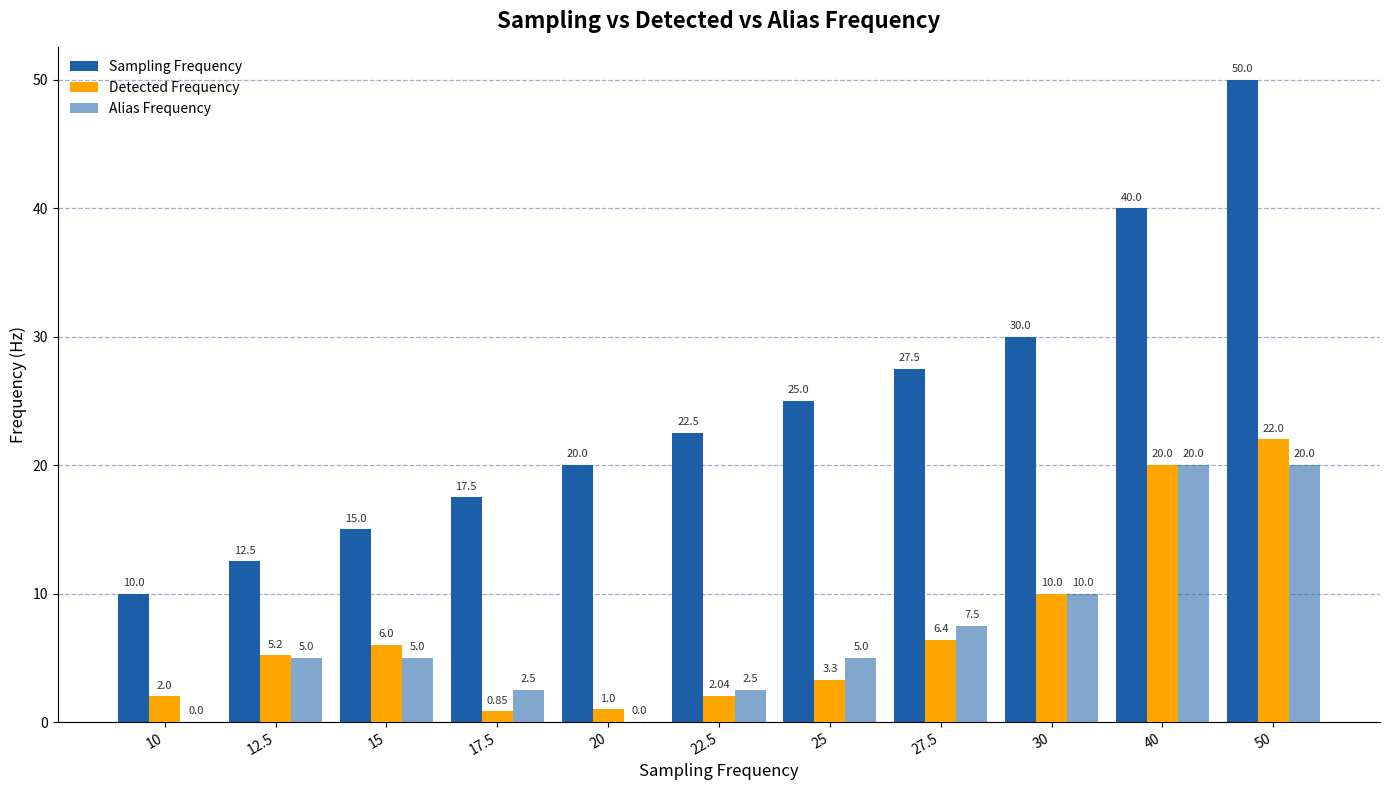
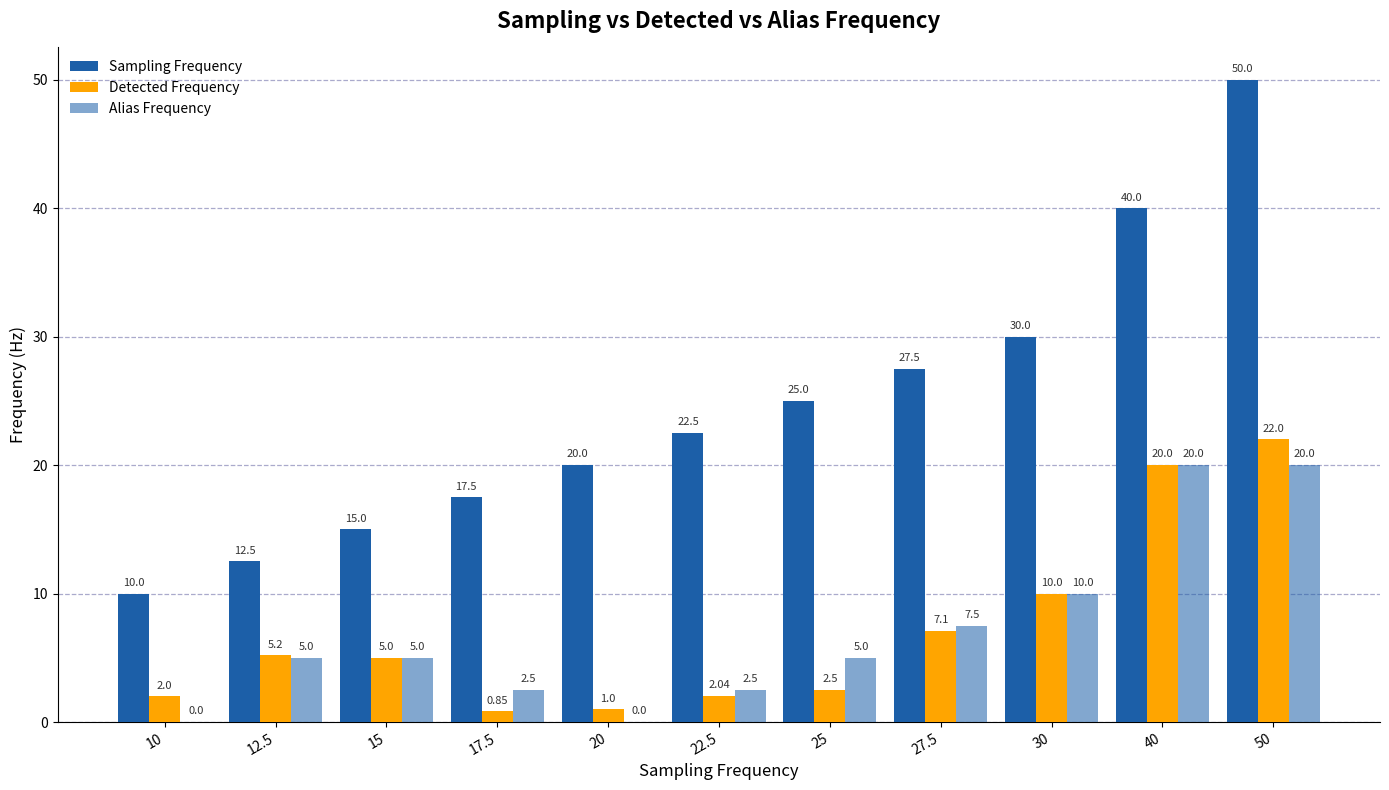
Detected Frequency, 15: 6.0 -> 5.0
Detected Frequency, 25: 3.3 -> 2.5
Detected Frequency, 27.5: 6.4 -> 7.1
